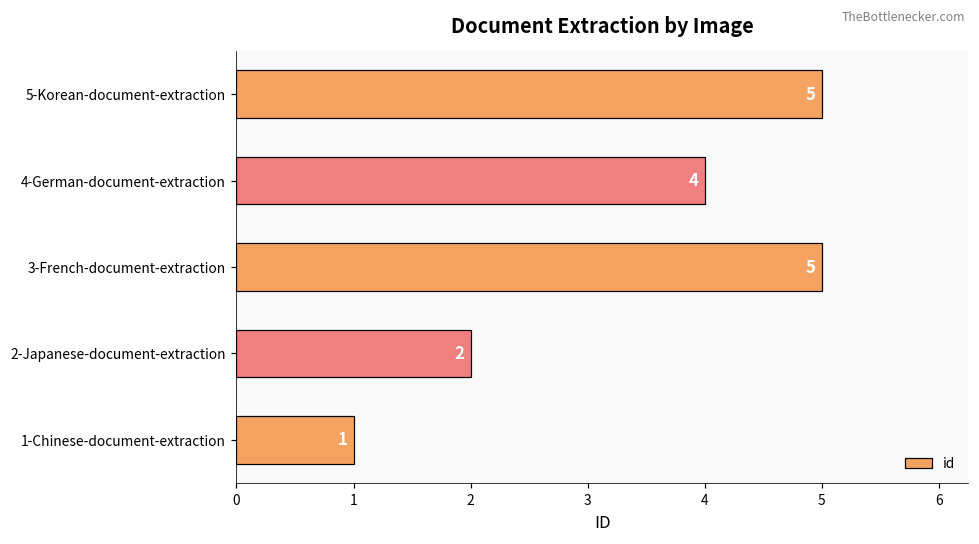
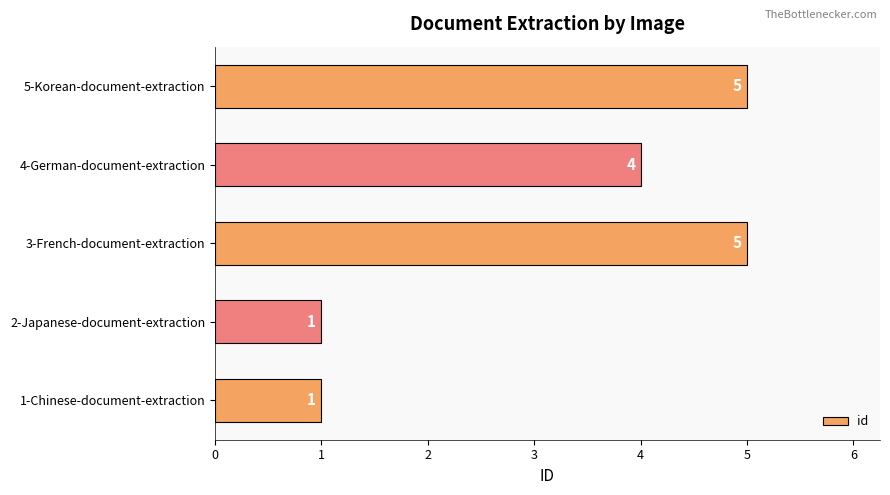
2-Japanese-document-extraction: 2 -> 1
